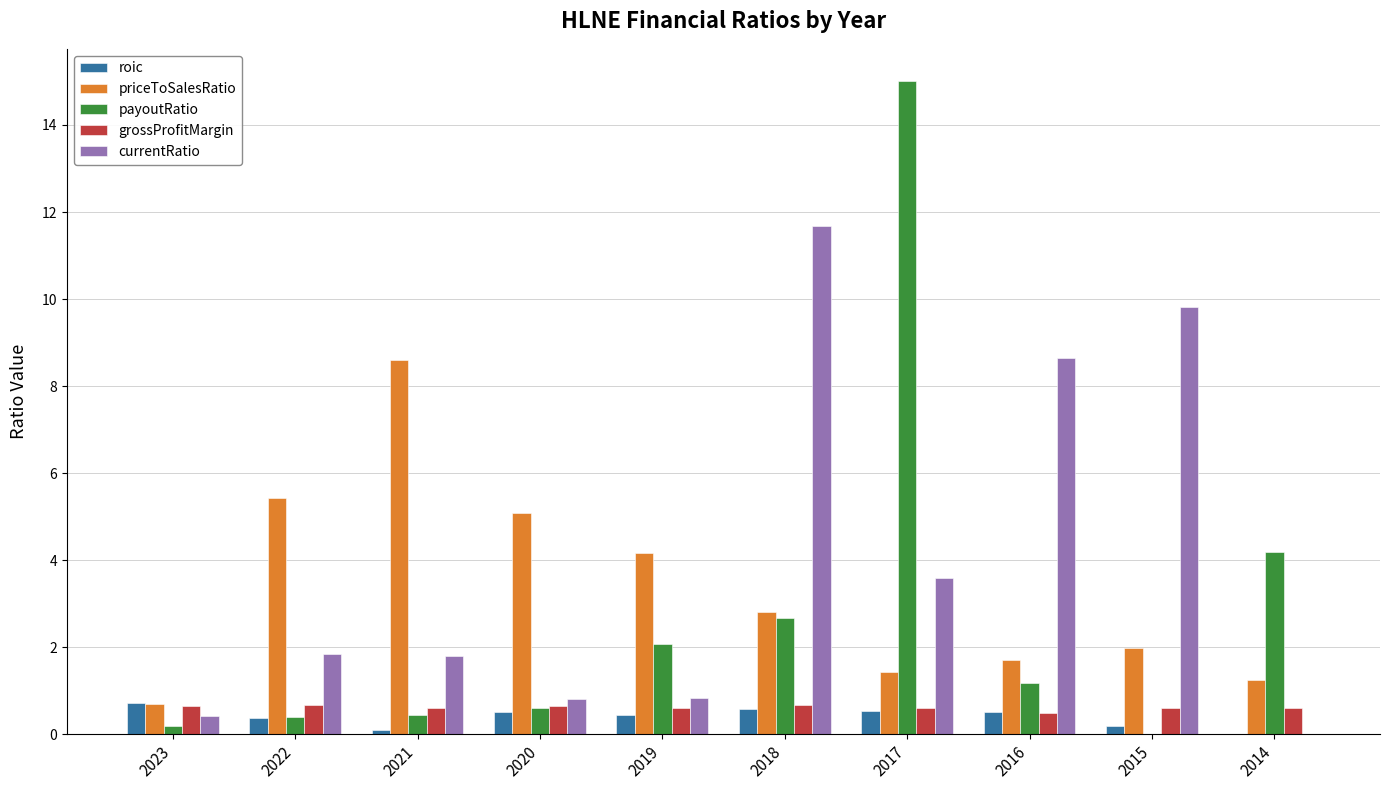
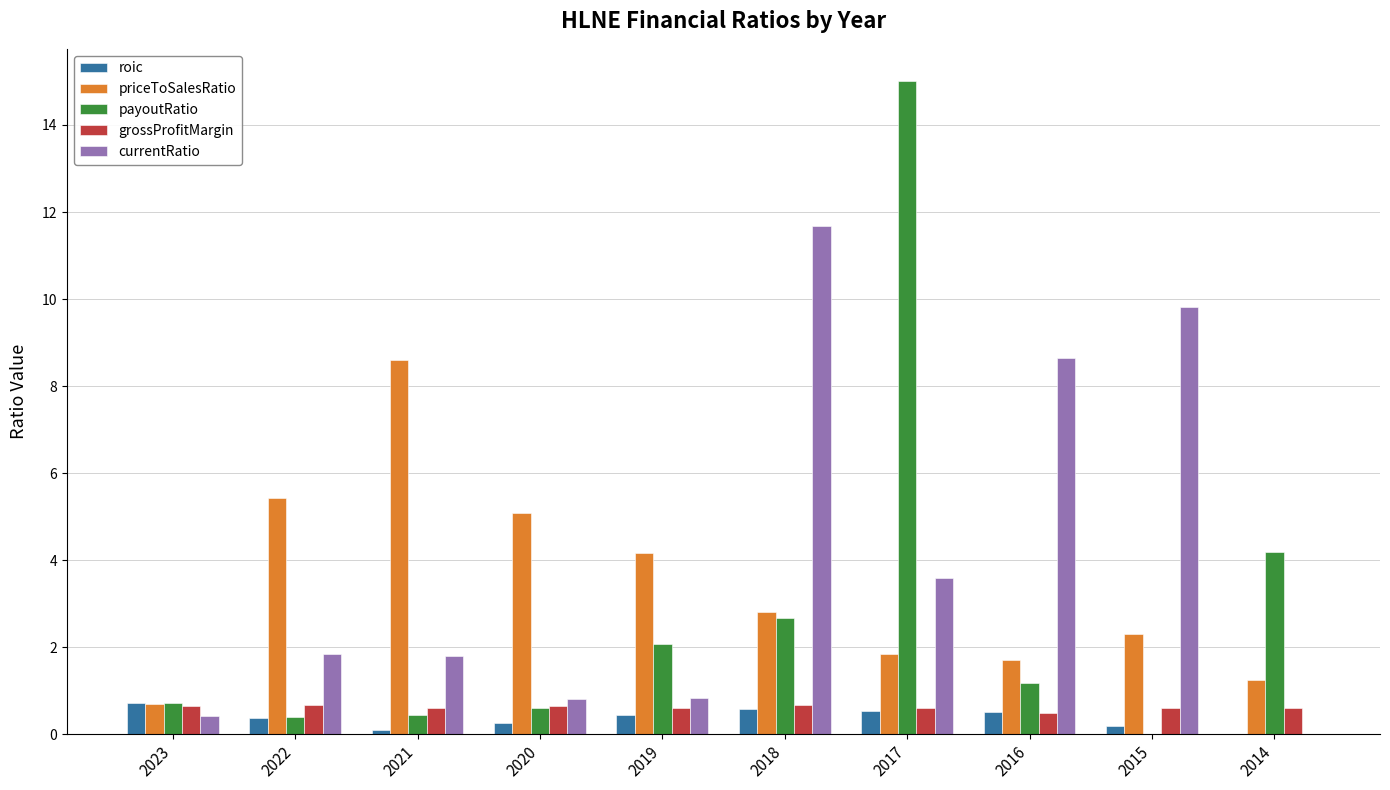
payoutRatio, 2023: 0.2 -> 0.7
roic, 2020: 0.5 -> 0.3
priceToSalesRatio, 2017: 1.4 -> 1.8
priceToSalesRatio, 2015: 2.0 -> 2.3
